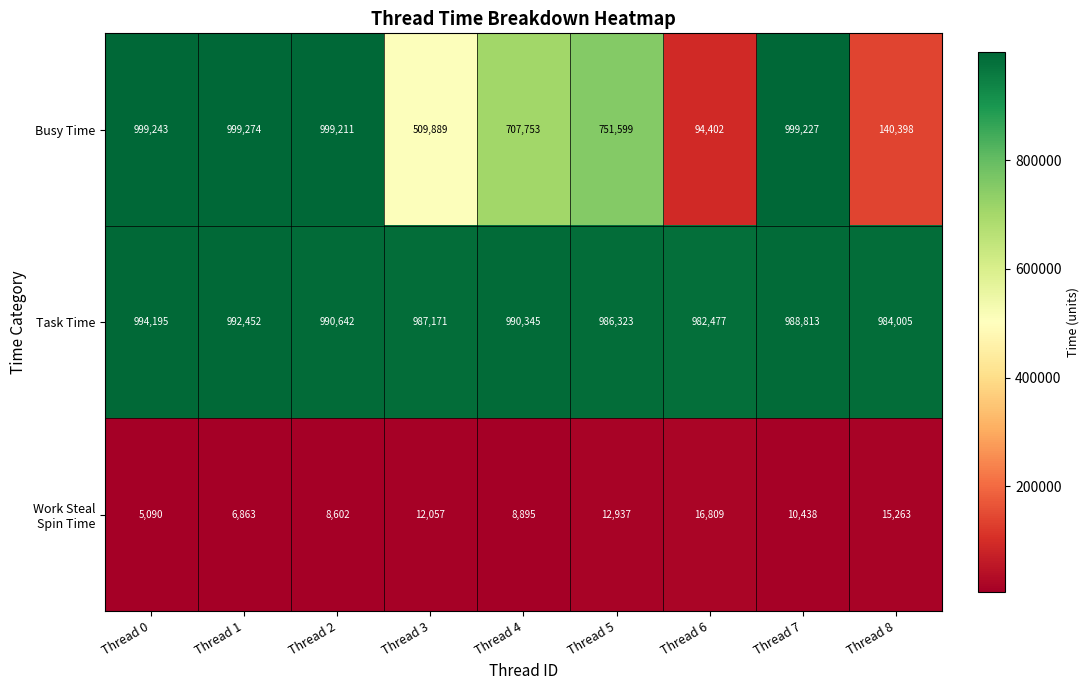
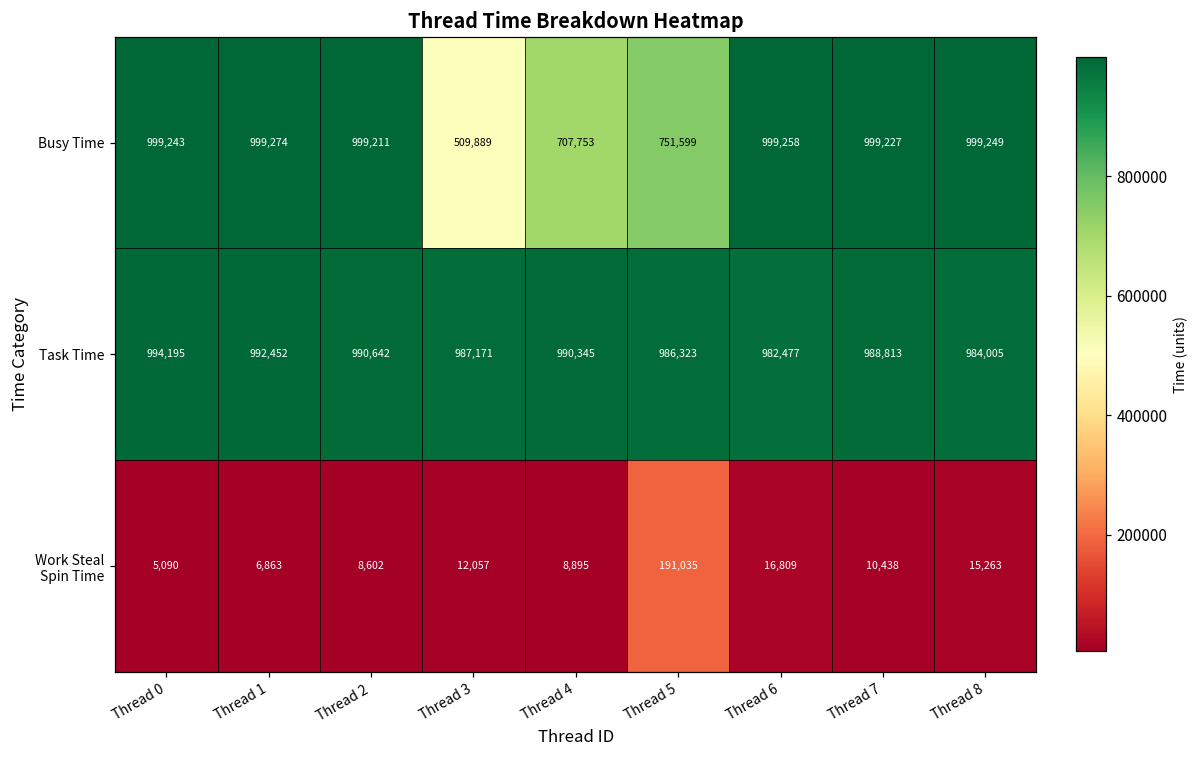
Busy Time, Thread 6: 94,402 -> 999,258
Busy Time, Thread 8: 140,398 -> 999,249
Work Steal Spin Time, Thread 5: 12,937 -> 191,035
